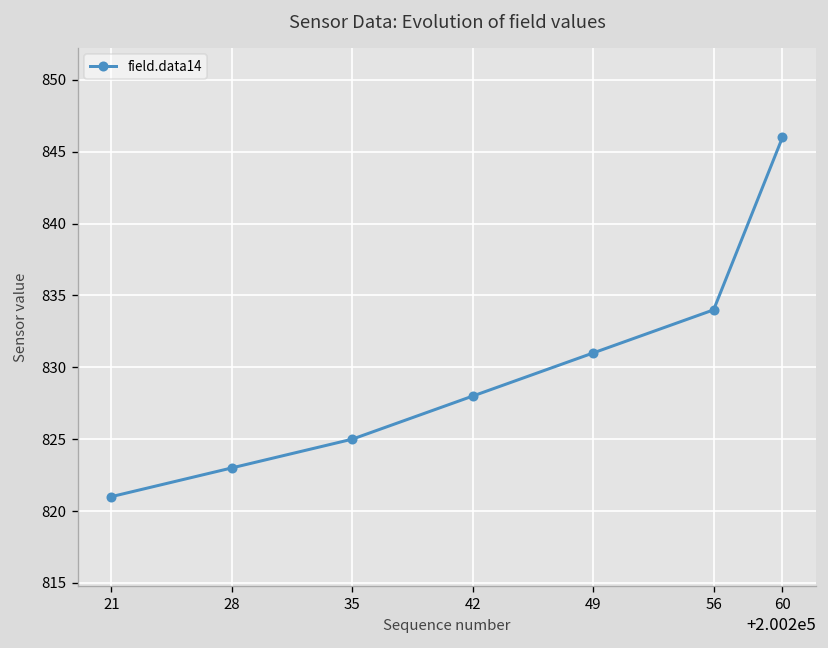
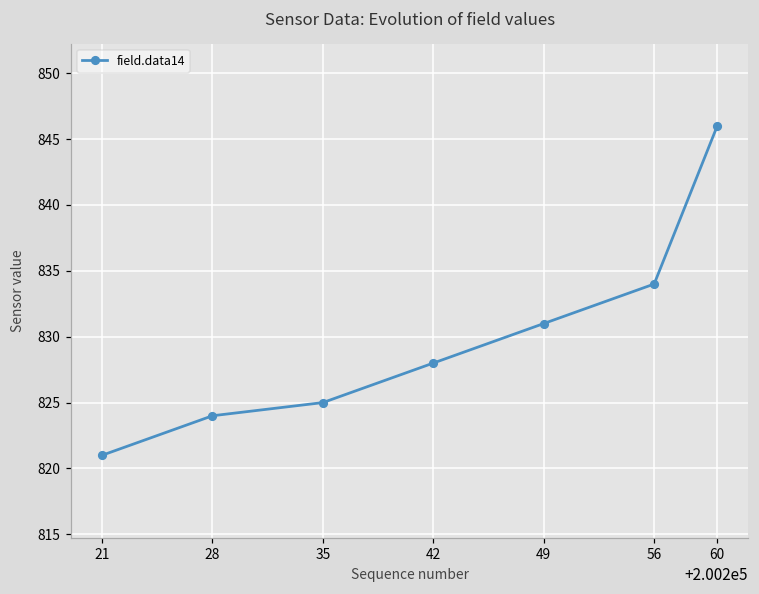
28: 823 -> 824
